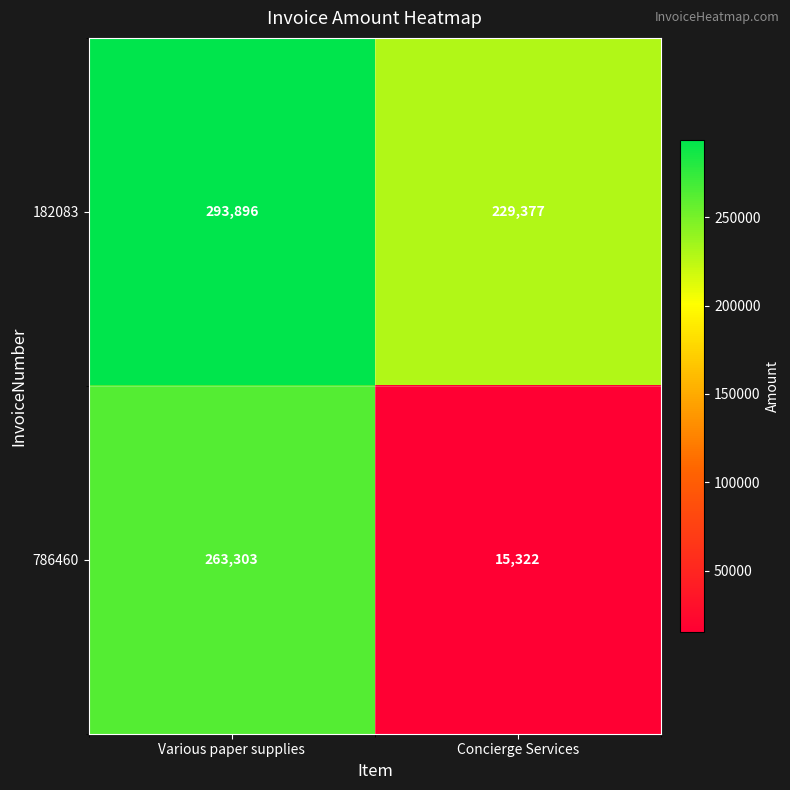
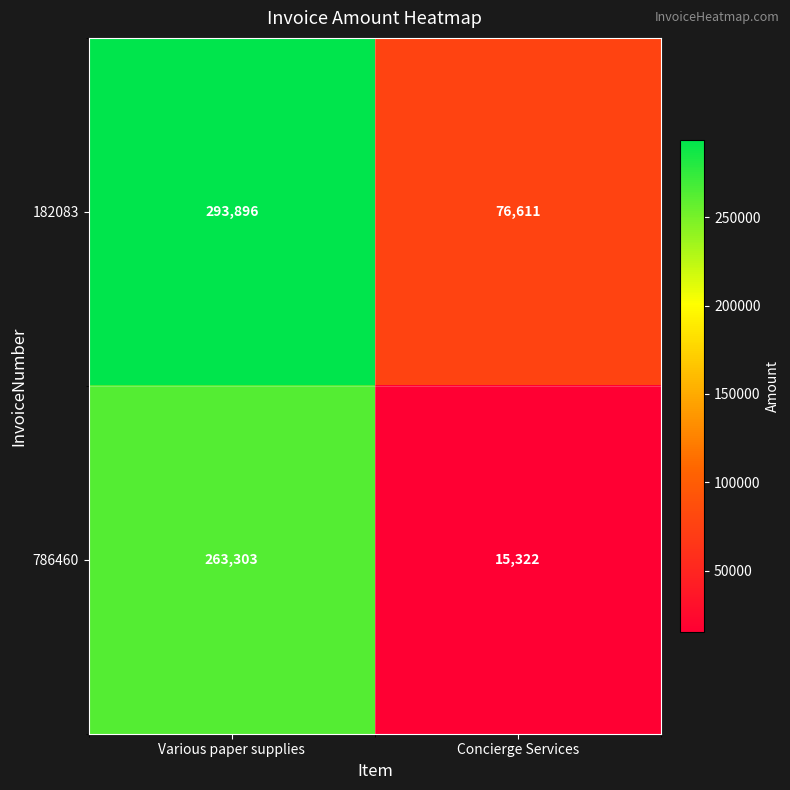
182083, Concierge Services: 229,377 -> 76,611
